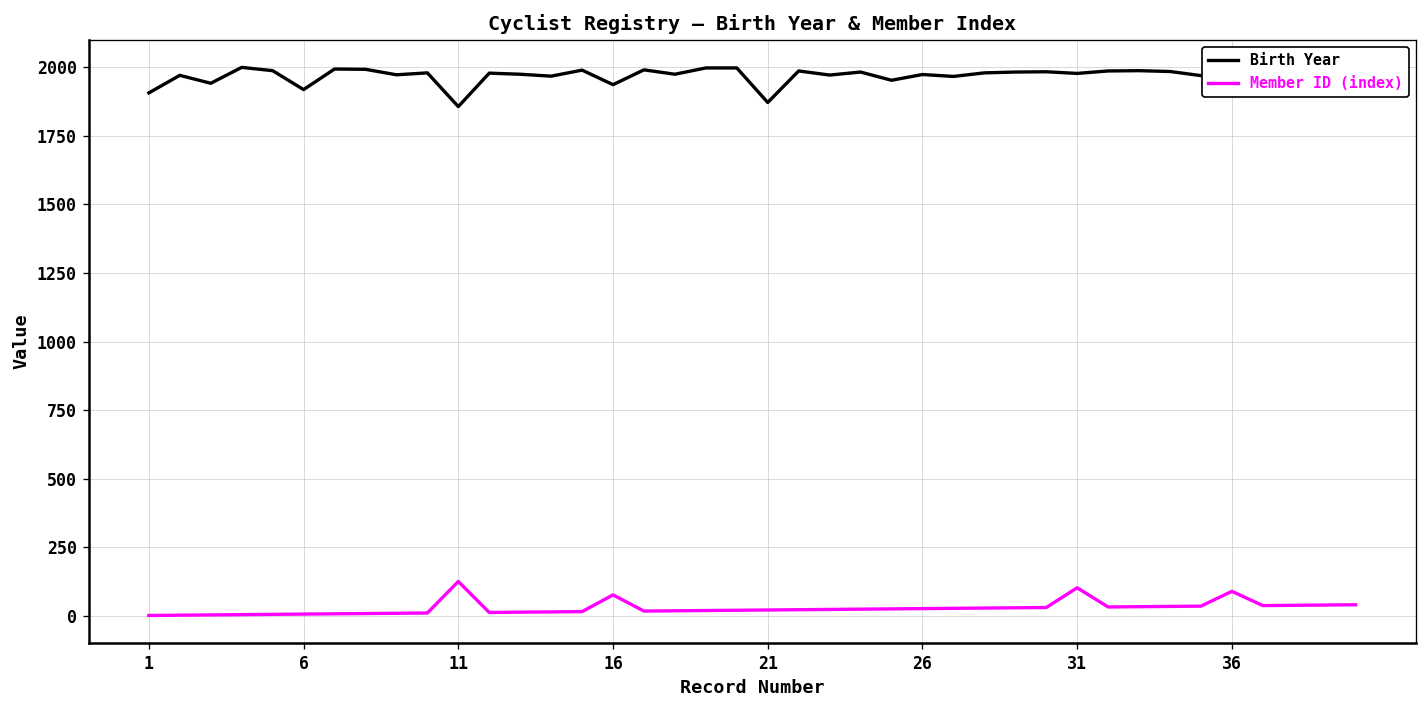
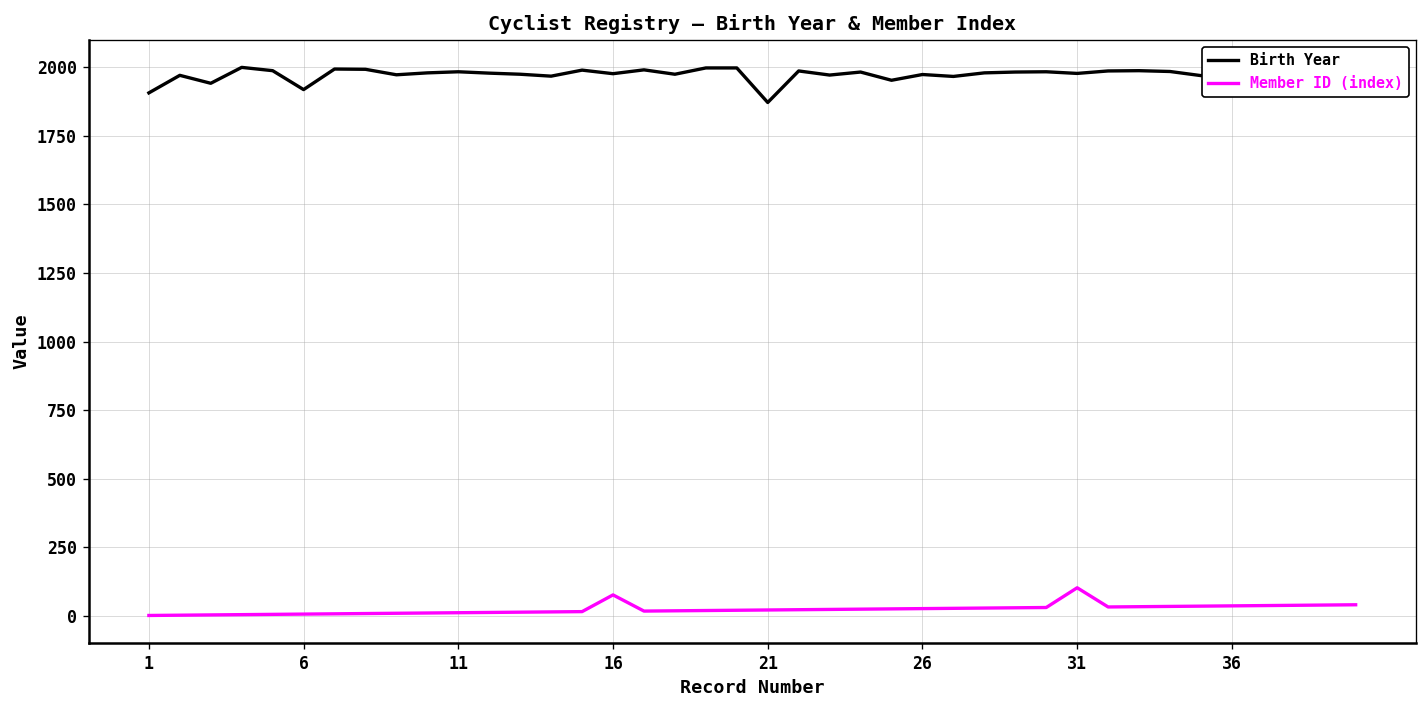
Birth Year, 11: 1860 -> 1980
Member ID (index), 11: 130 -> 10
Birth Year, 16: 1940 -> 1980
Member ID (index), 36: 90 -> 40
